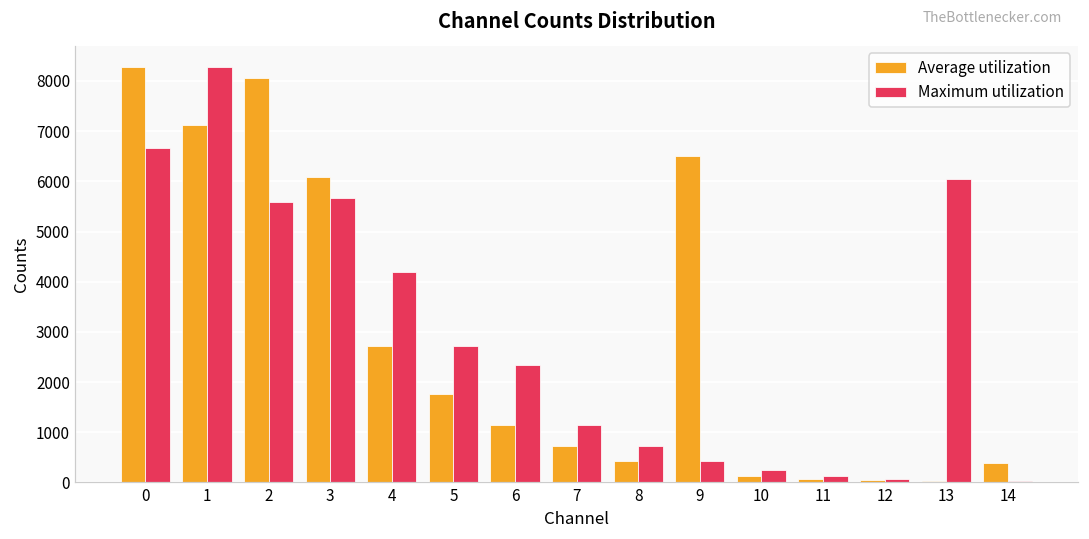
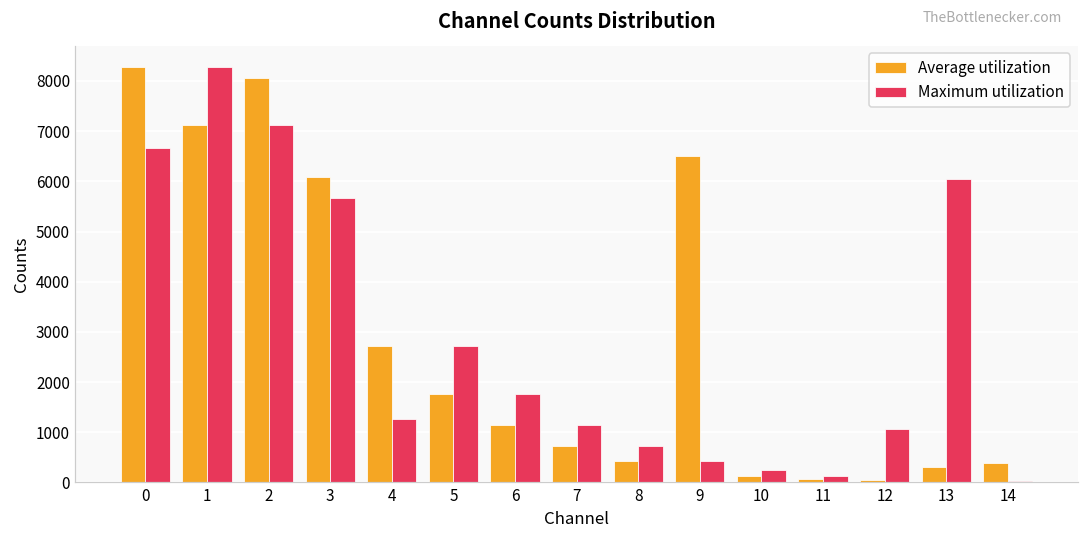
Maximum utilization, 2: 5600 -> 7100
Maximum utilization, 4: 4200 -> 1300
Maximum utilization, 6: 2300 -> 1800
Maximum utilization, 12: 100 -> 1100
Average utilization, 13: 0 -> 300
